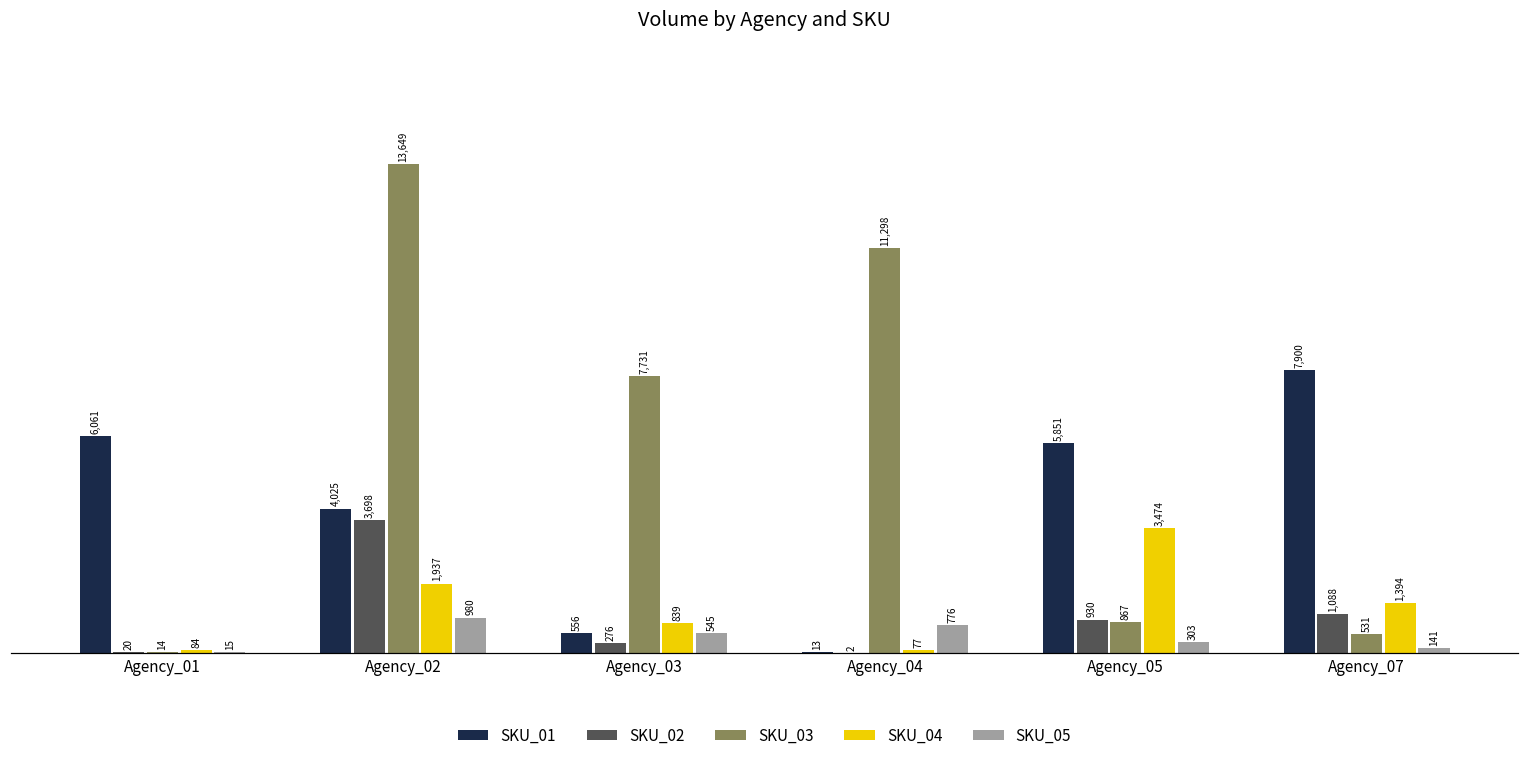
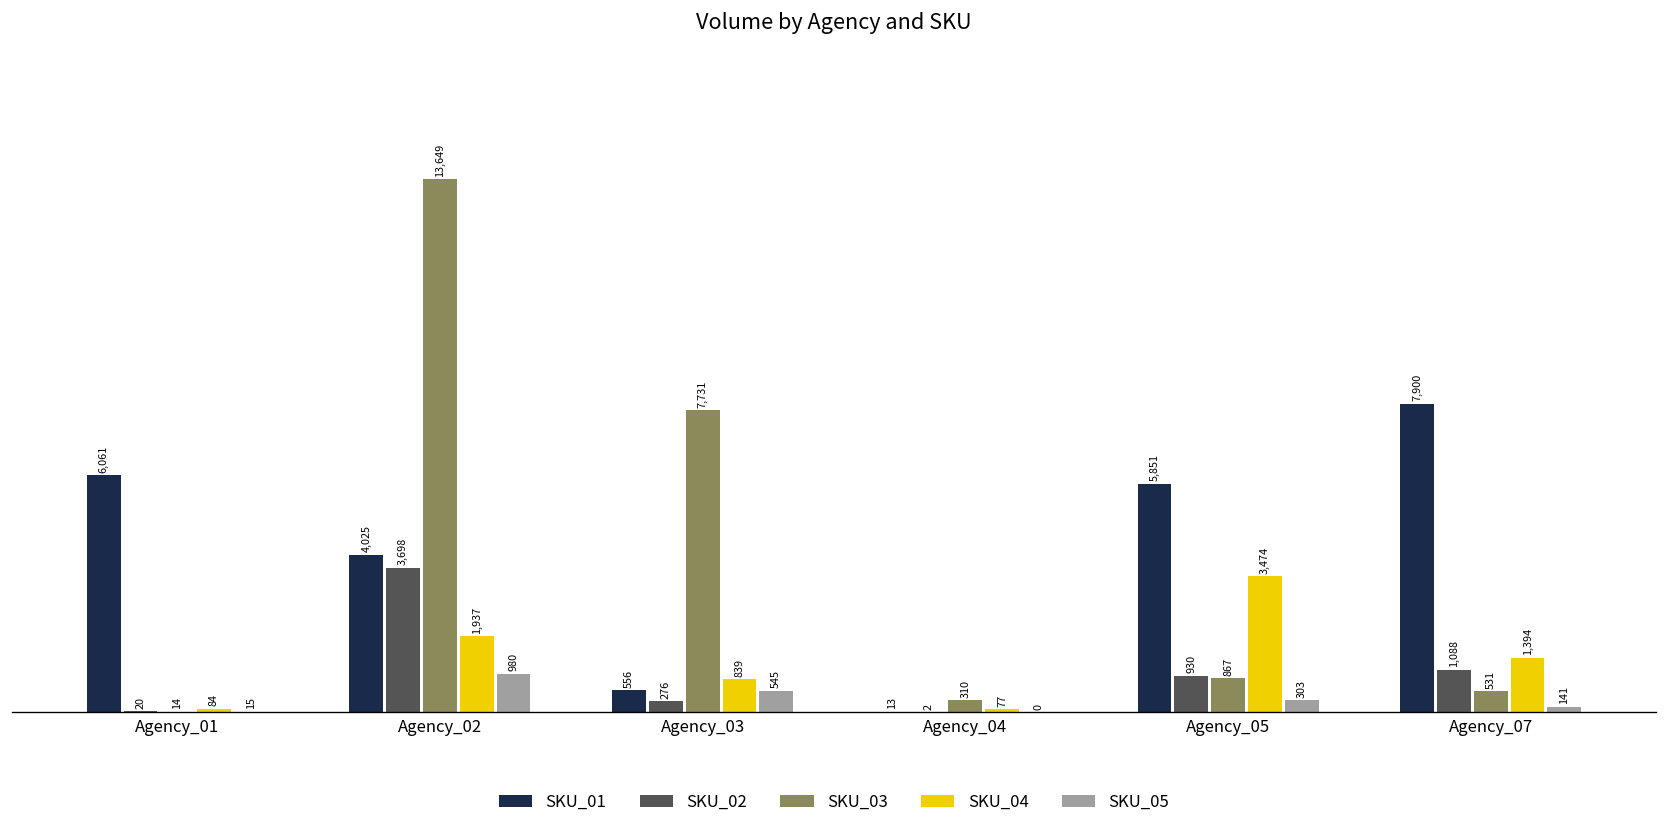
SKU_03, Agency_04: 11,298 -> 310
SKU_05, Agency_04: 776 -> 0
